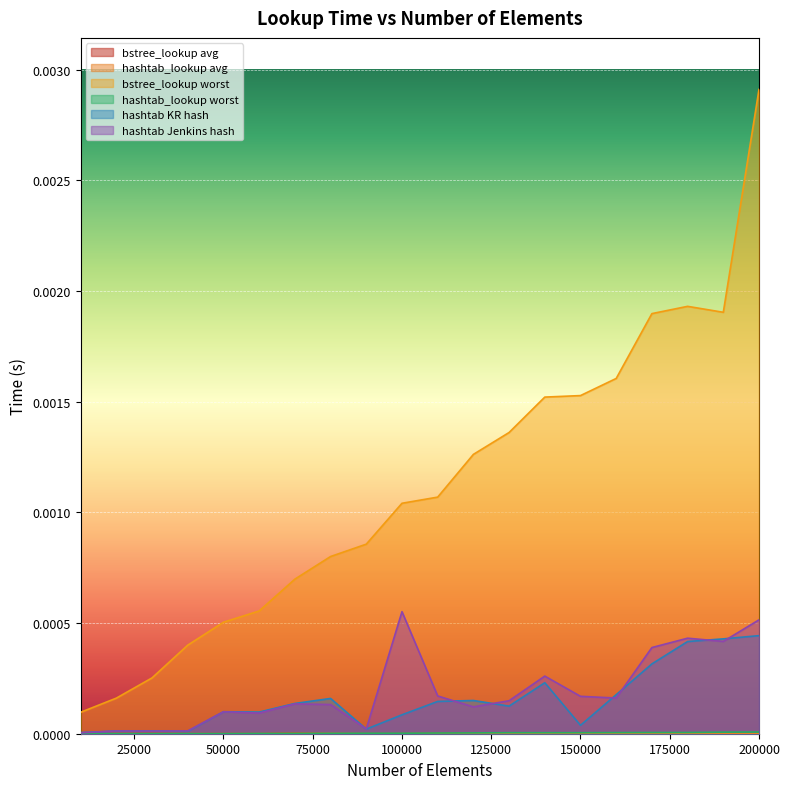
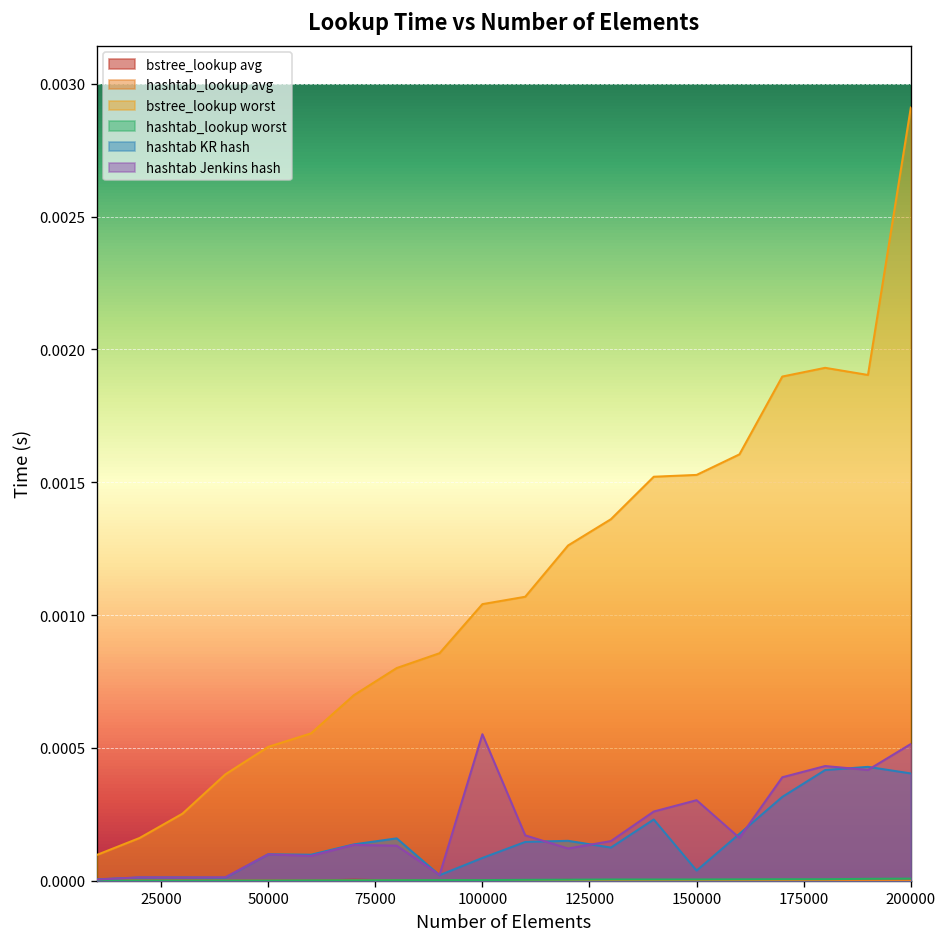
hashtab Jenkins hash, 150000: 0.00017 -> 0.00030
hashtab KR hash, 200000: 0.00044 -> 0.00040
